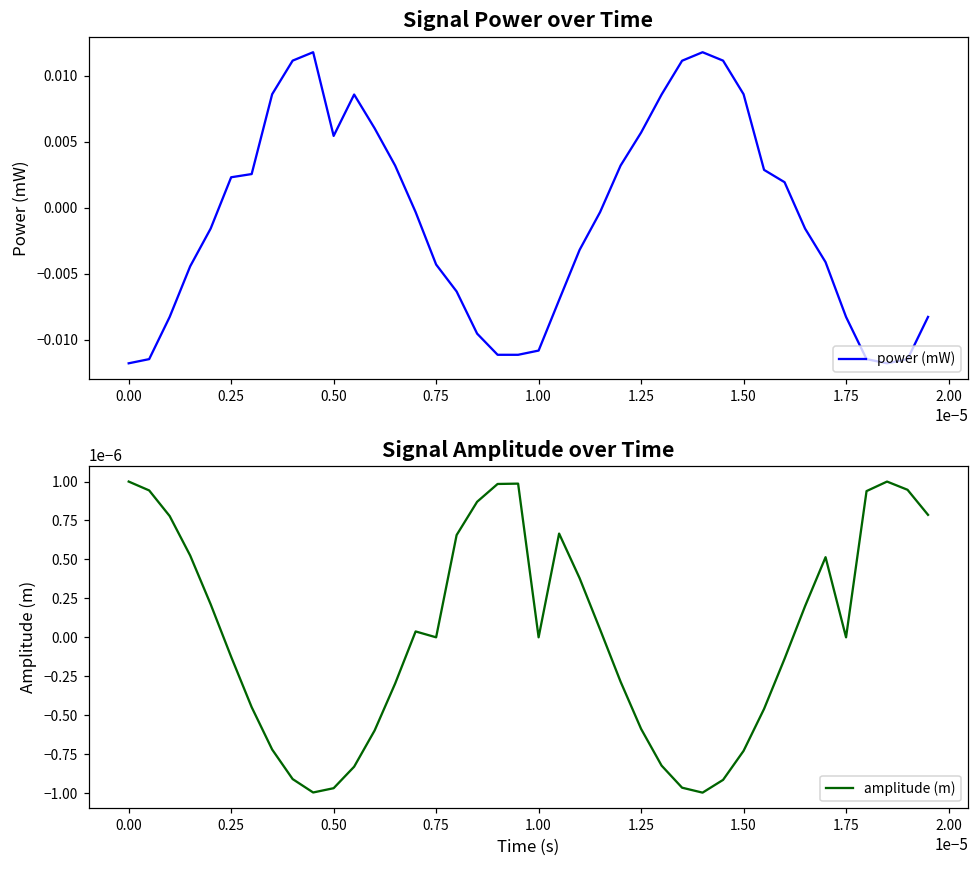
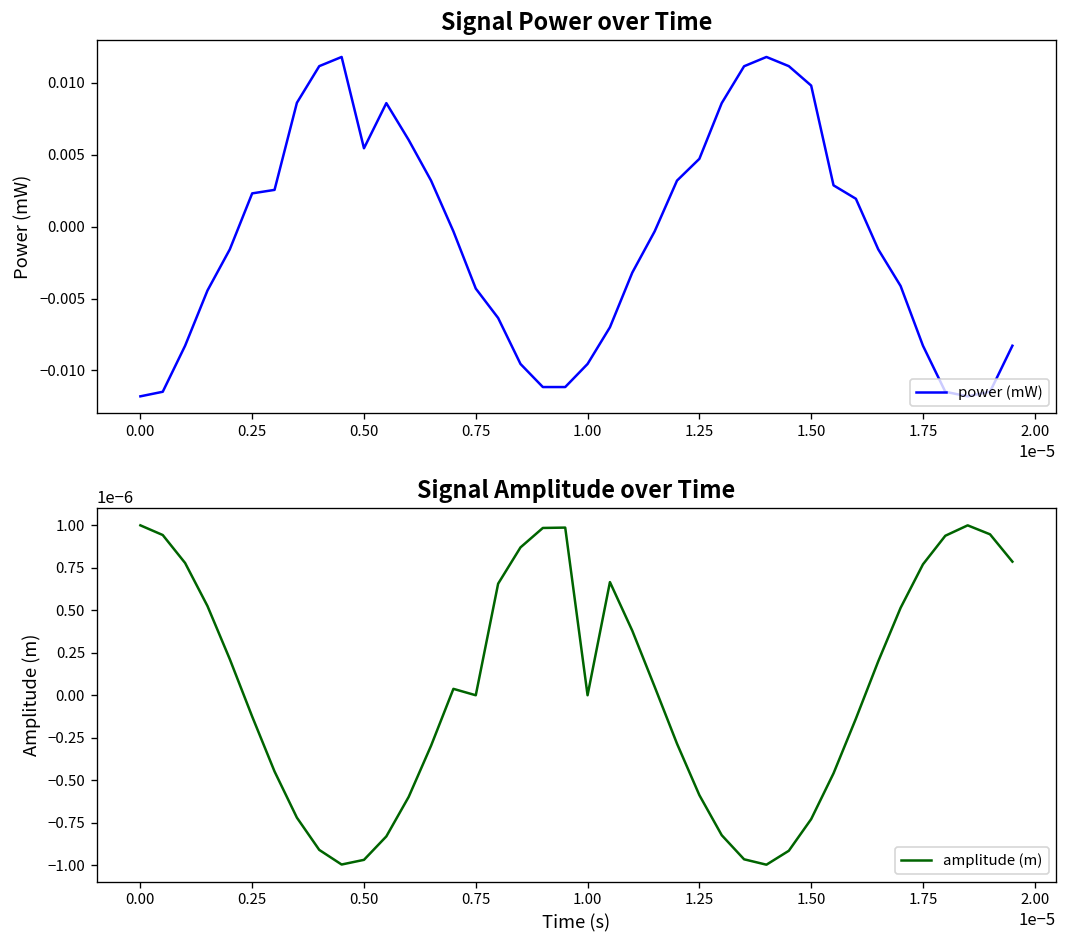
Signal Power over Time, 1.00: -0.0108 -> -0.0095
Signal Power over Time, 1.25: 0.0057 -> 0.0047
Signal Power over Time, 1.50: 0.0086 -> 0.0098
Signal Amplitude over Time, 1.75: 0.000000 -> 0.000001
